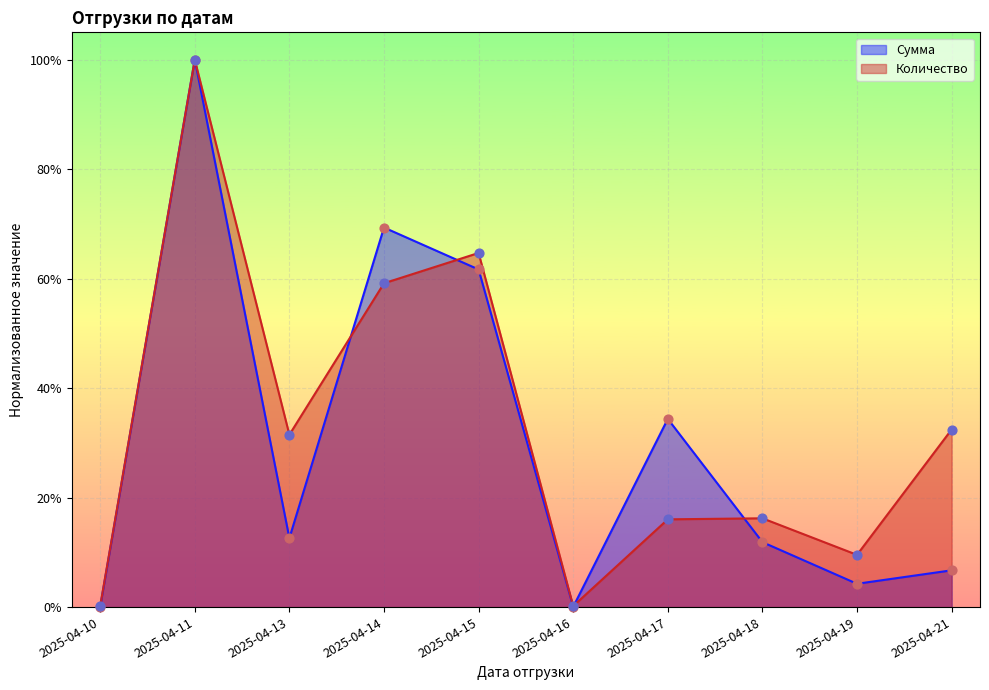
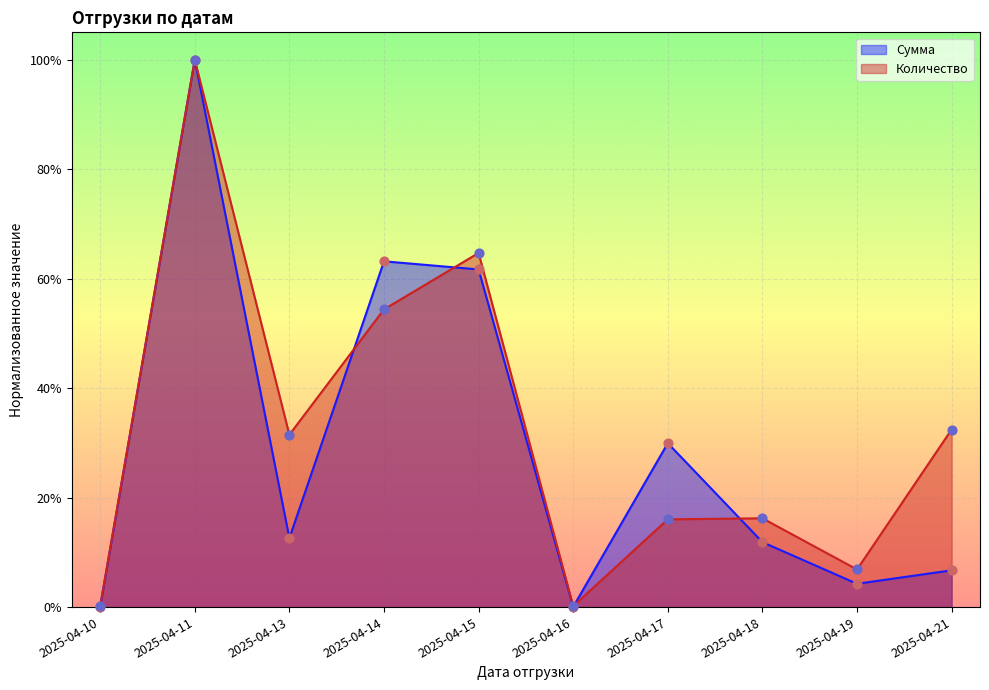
Сумма, 2025-04-14: 69% -> 63%
Количество, 2025-04-14: 59% -> 54%
Сумма, 2025-04-17: 34% -> 30%
Количество, 2025-04-19: 10% -> 7%
